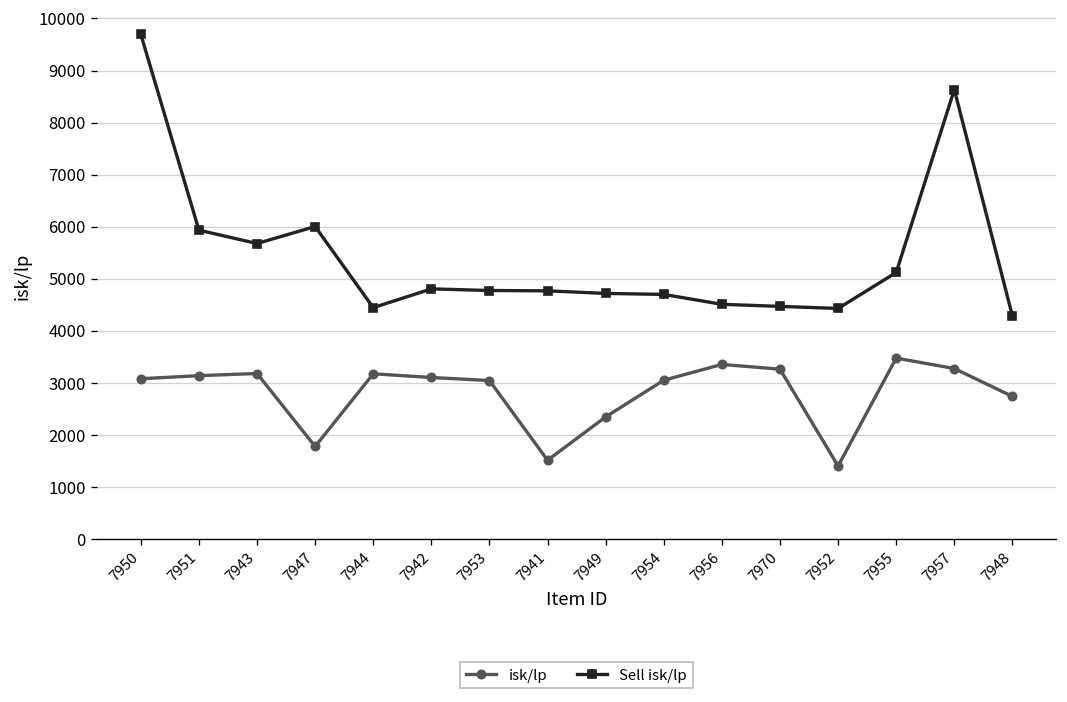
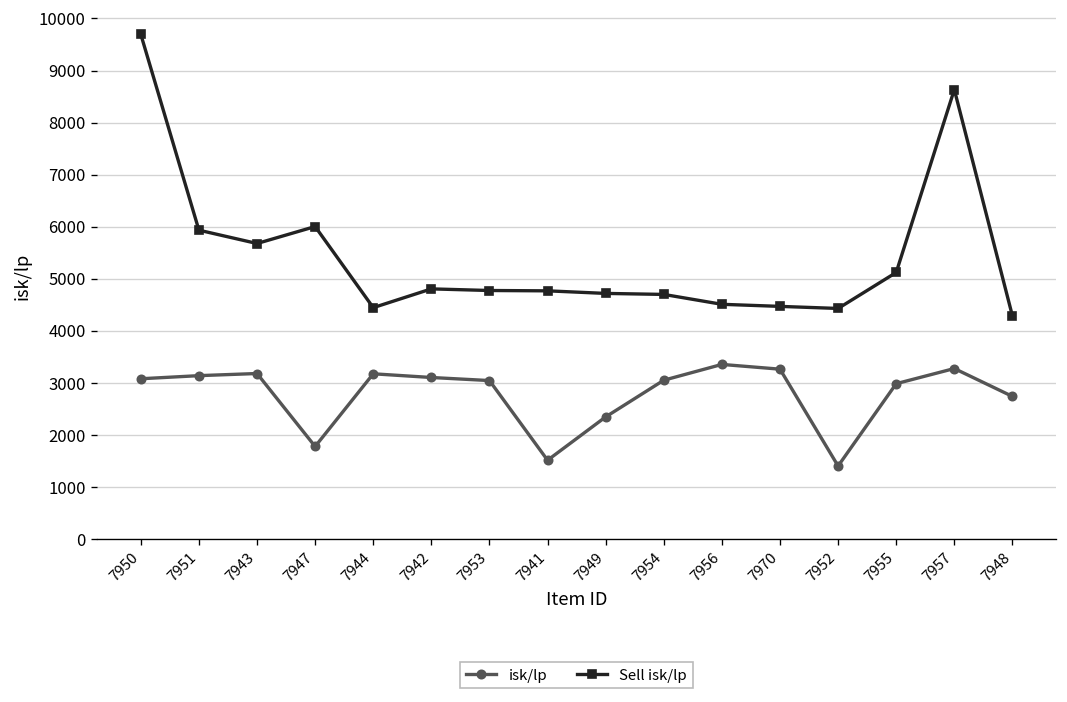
isk/lp, 7955: 3500 -> 3000
